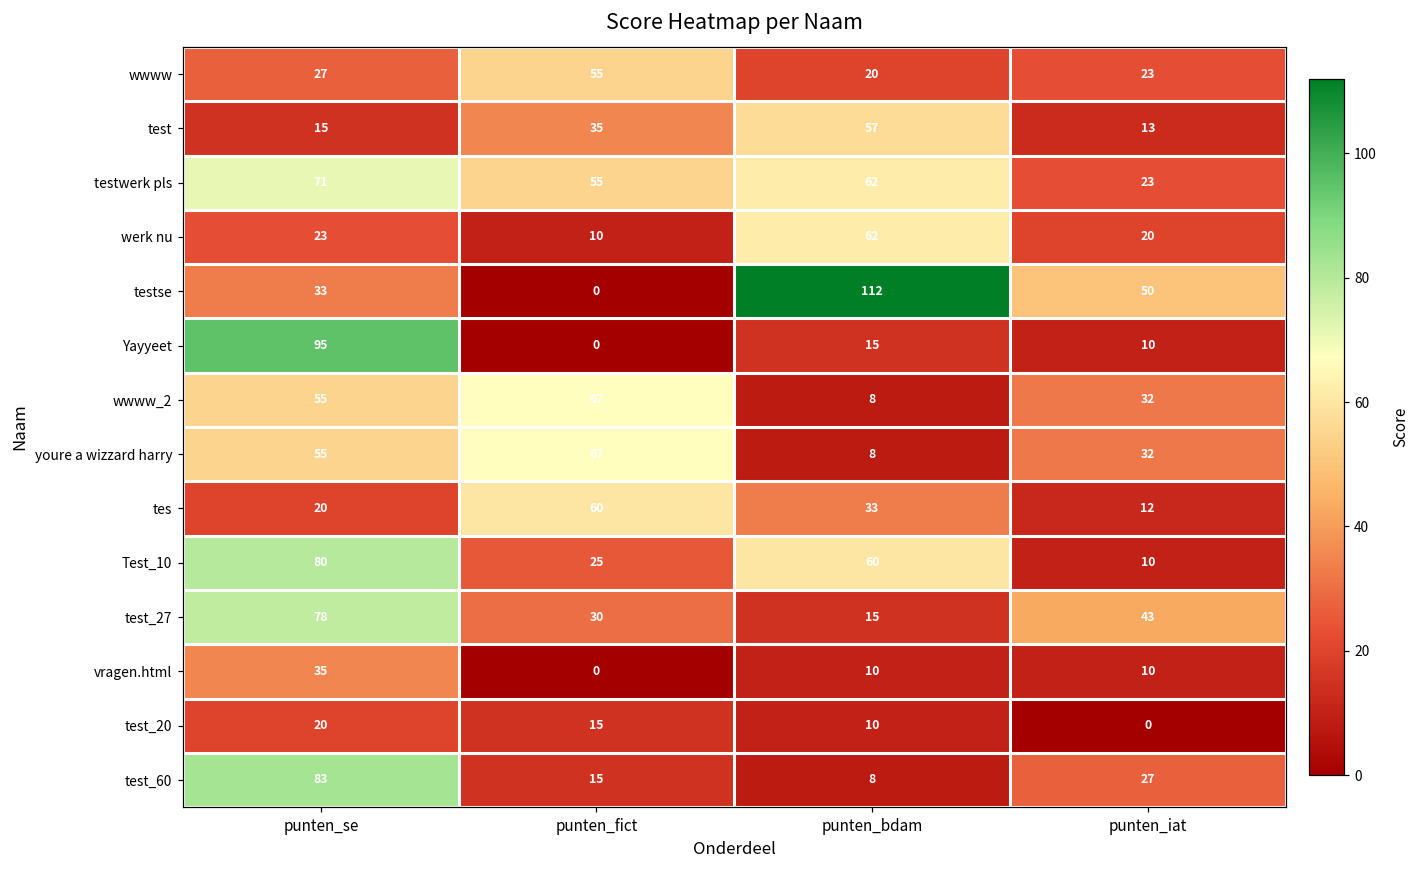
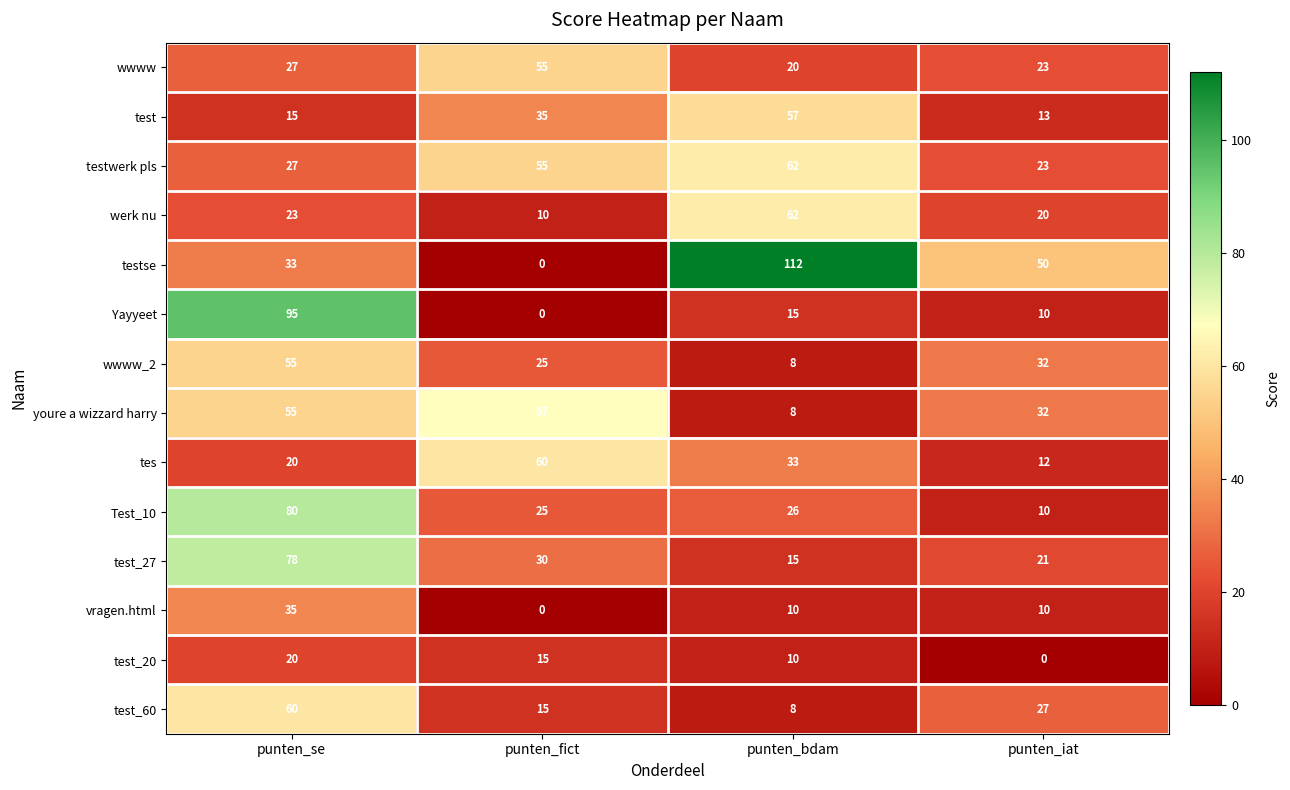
testwerk pls, punten_se: 71 -> 27
wwww_2, punten_fict: 67 -> 25
Test_10, punten_bdam: 60 -> 26
test_27, punten_iat: 43 -> 21
test_60, punten_se: 83 -> 60
